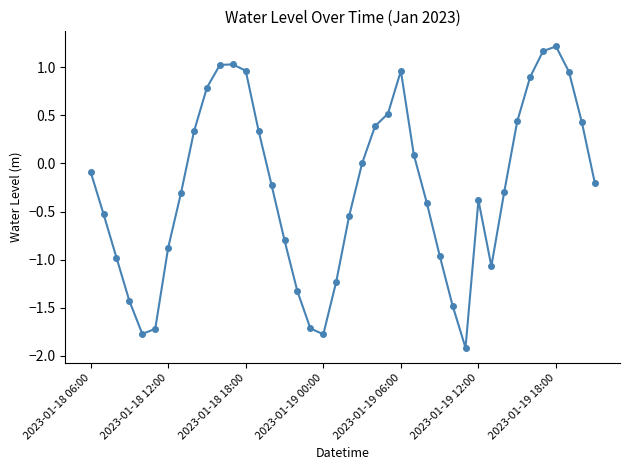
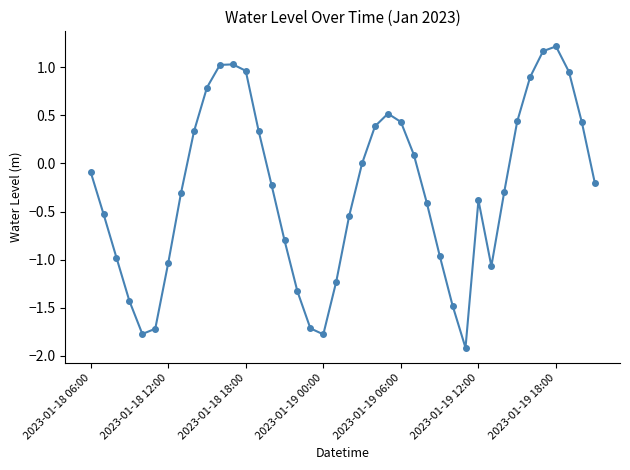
2023-01-18 12:00: -0.9 -> -1.0
2023-01-19 06:00: 1.0 -> 0.4
